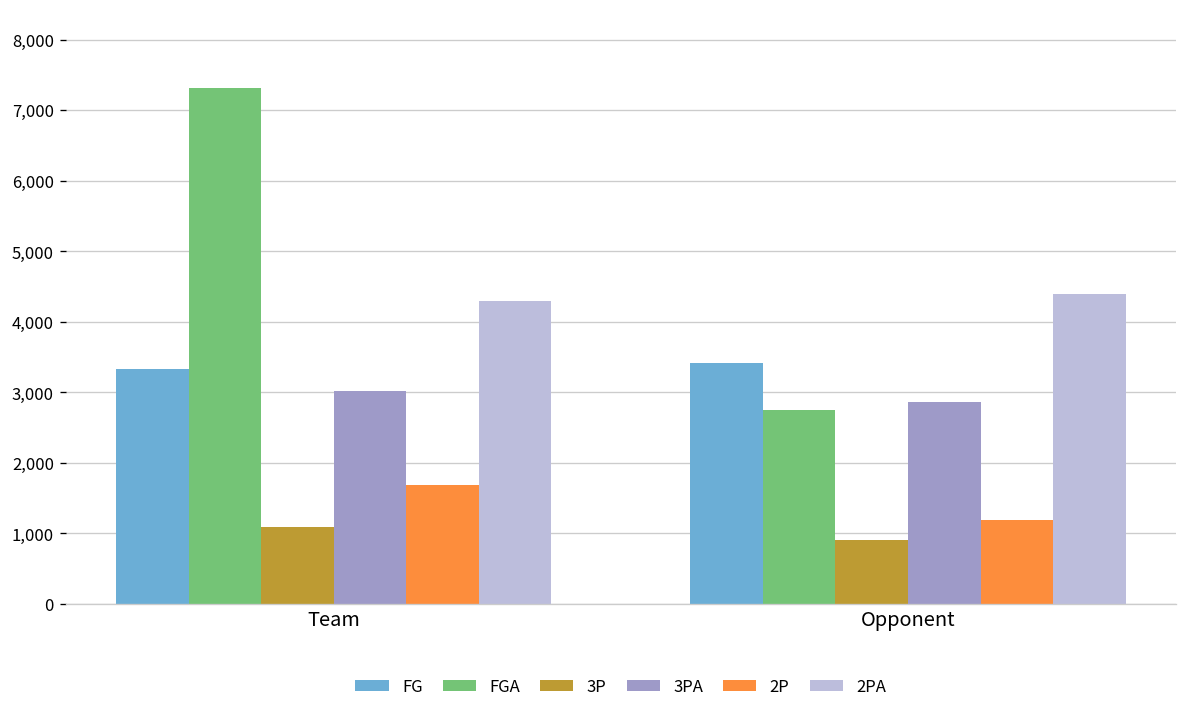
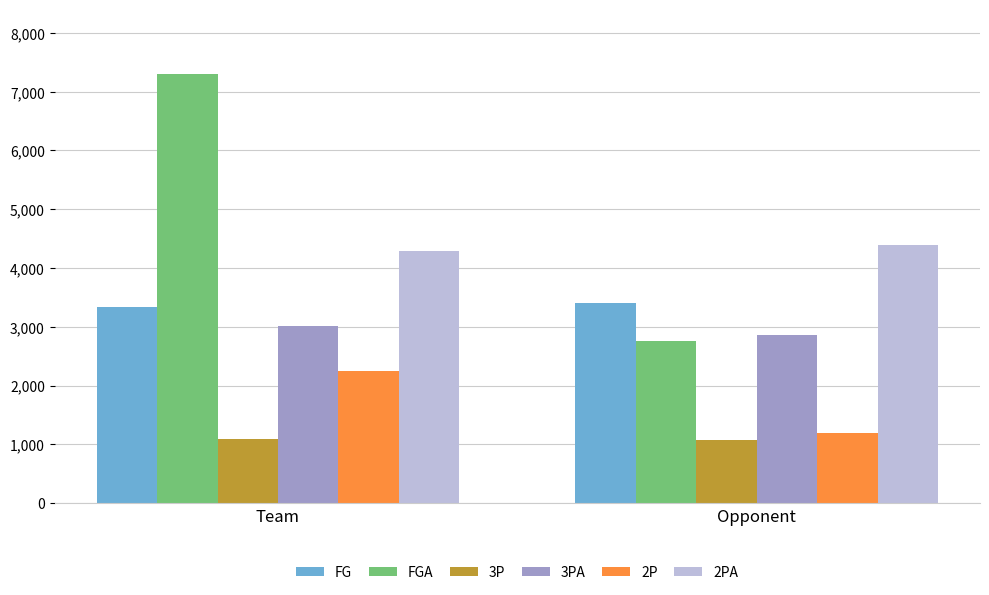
2P, Team: 1,700 -> 2,200
3P, Opponent: 900 -> 1,100
